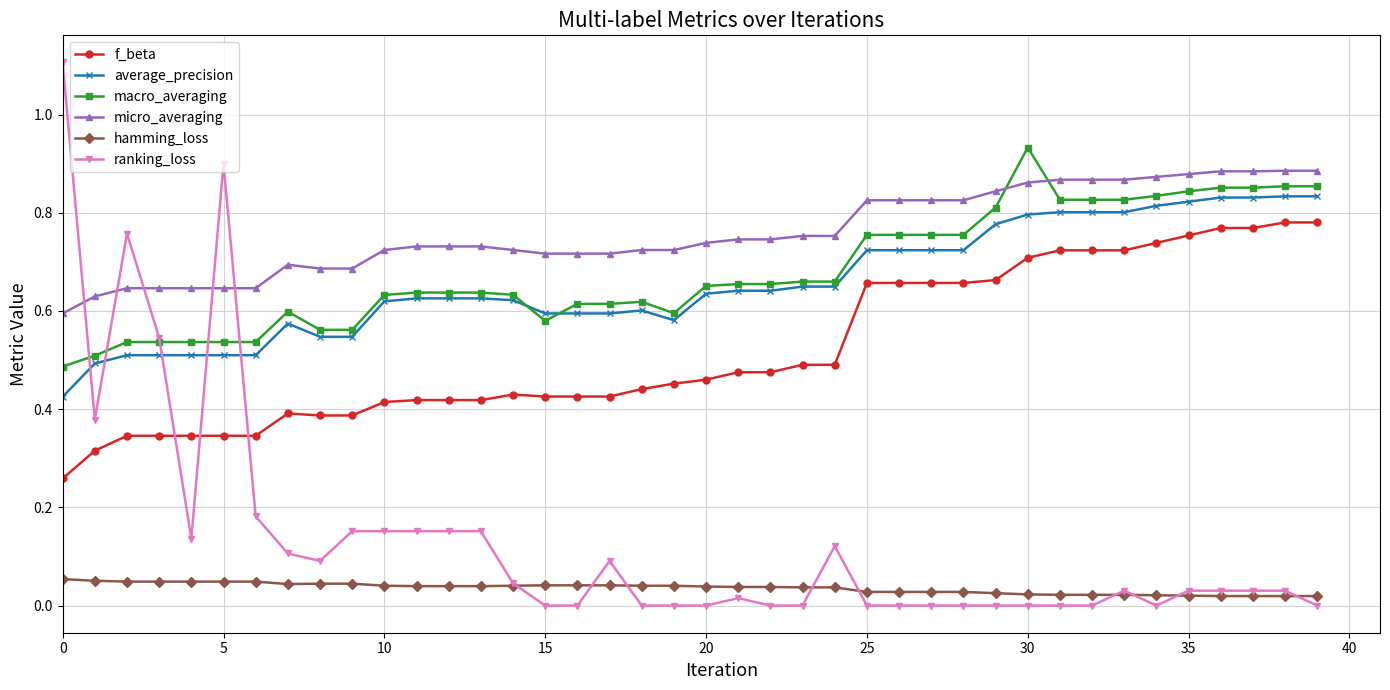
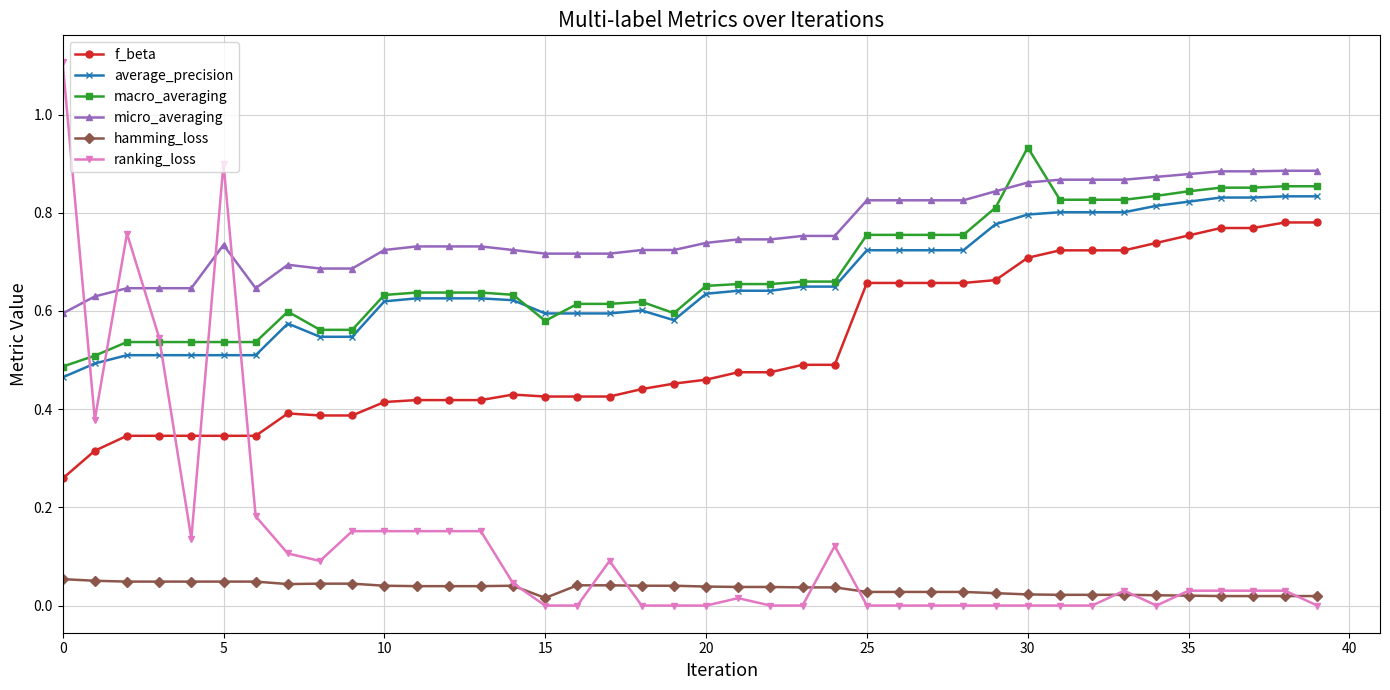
average_precision, 0: 0.43 -> 0.46
micro_averaging, 5: 0.65 -> 0.73
hamming_loss, 15: 0.04 -> 0.02
